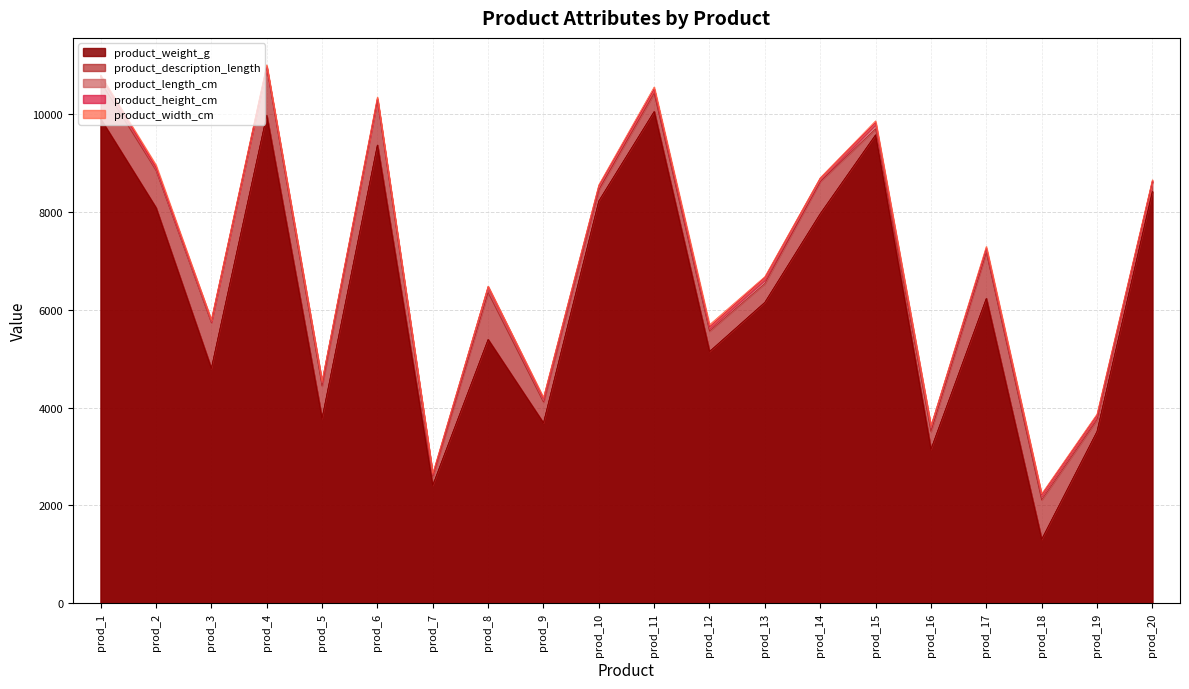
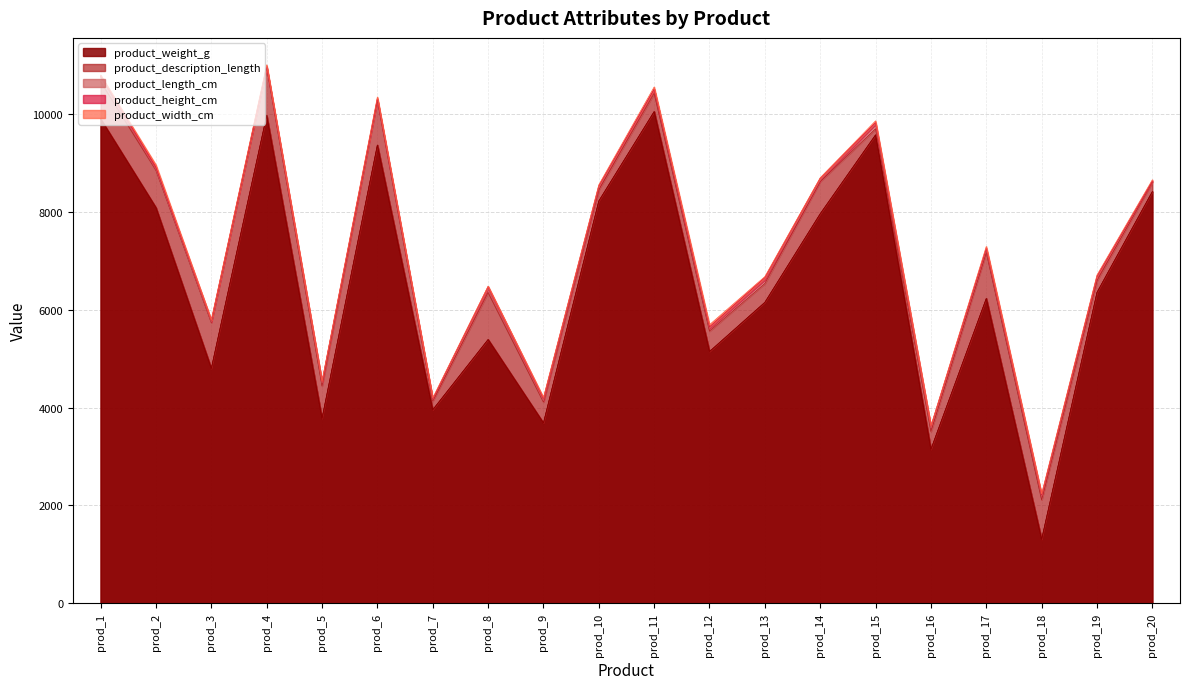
product_weight_g, prod_7: 2400 -> 4000
product_weight_g, prod_19: 3500 -> 6400
